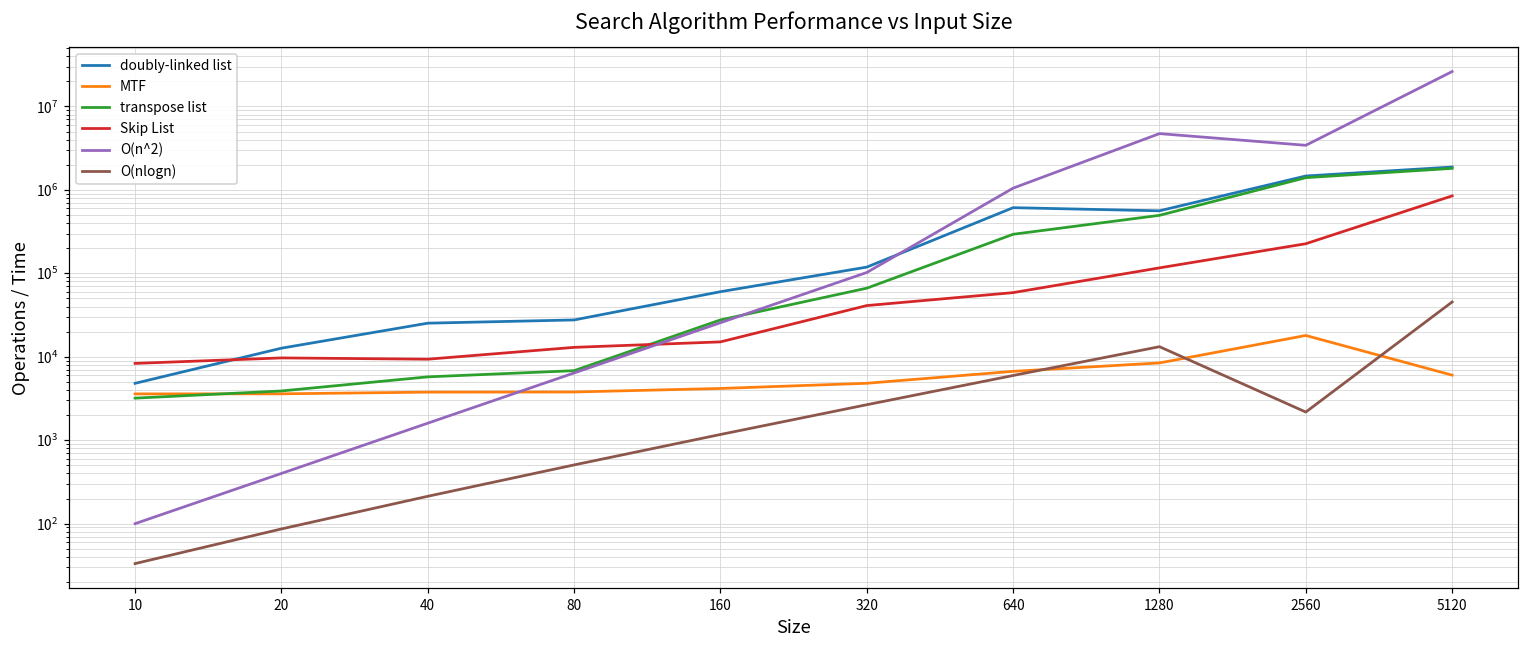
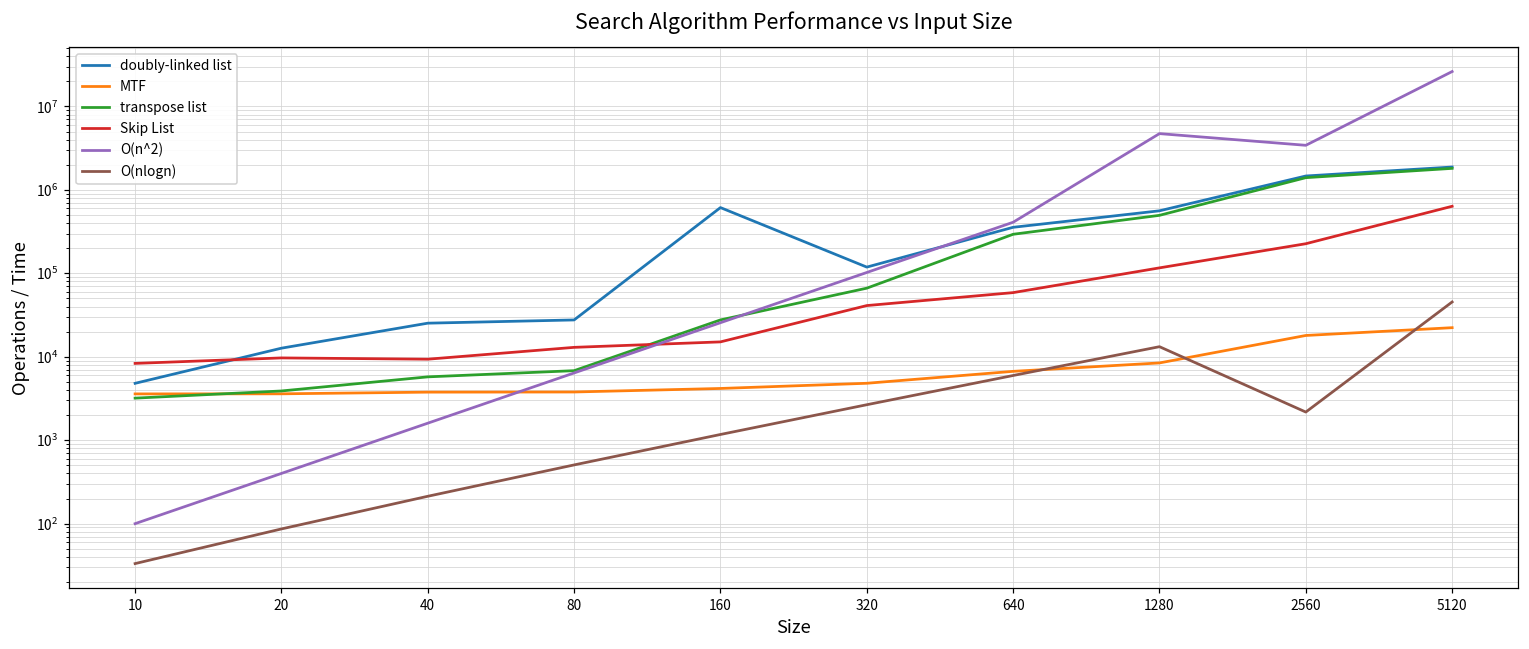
doubly-linked list, 160: 60000 -> 600000
doubly-linked list, 640: 600000 -> 400000
O(n^2), 640: 1000000 -> 400000
MTF, 5120: 6000 -> 22000
Skip List, 5120: 800000 -> 600000
